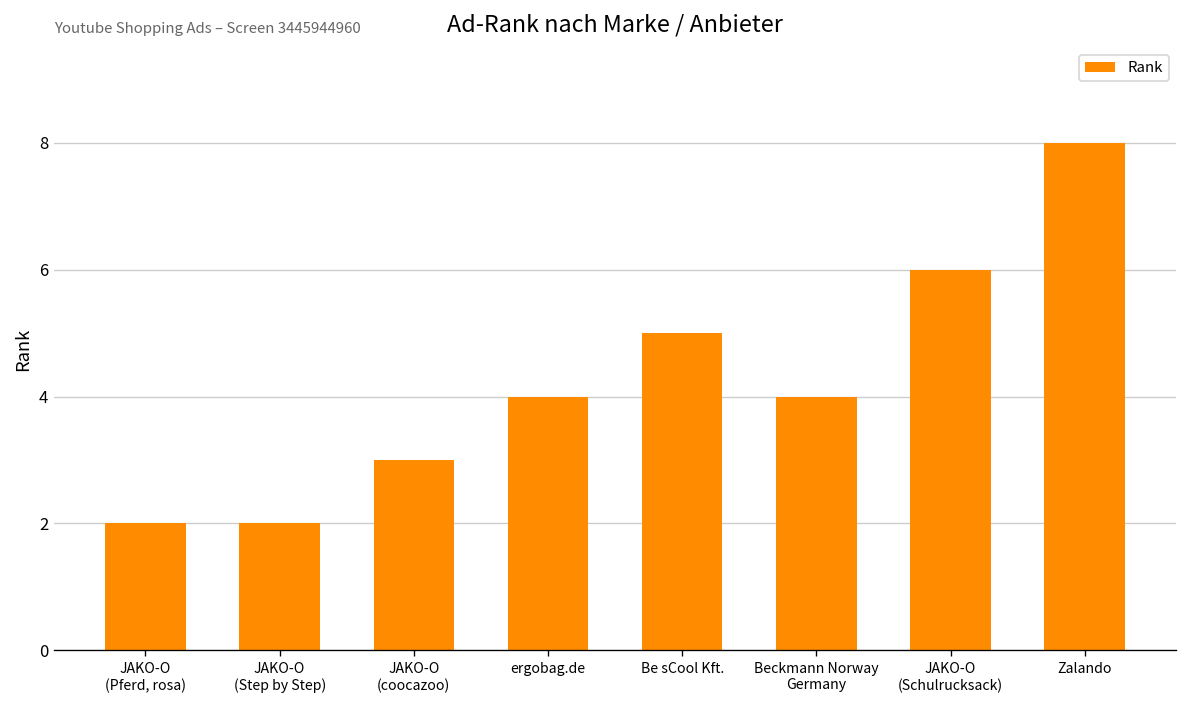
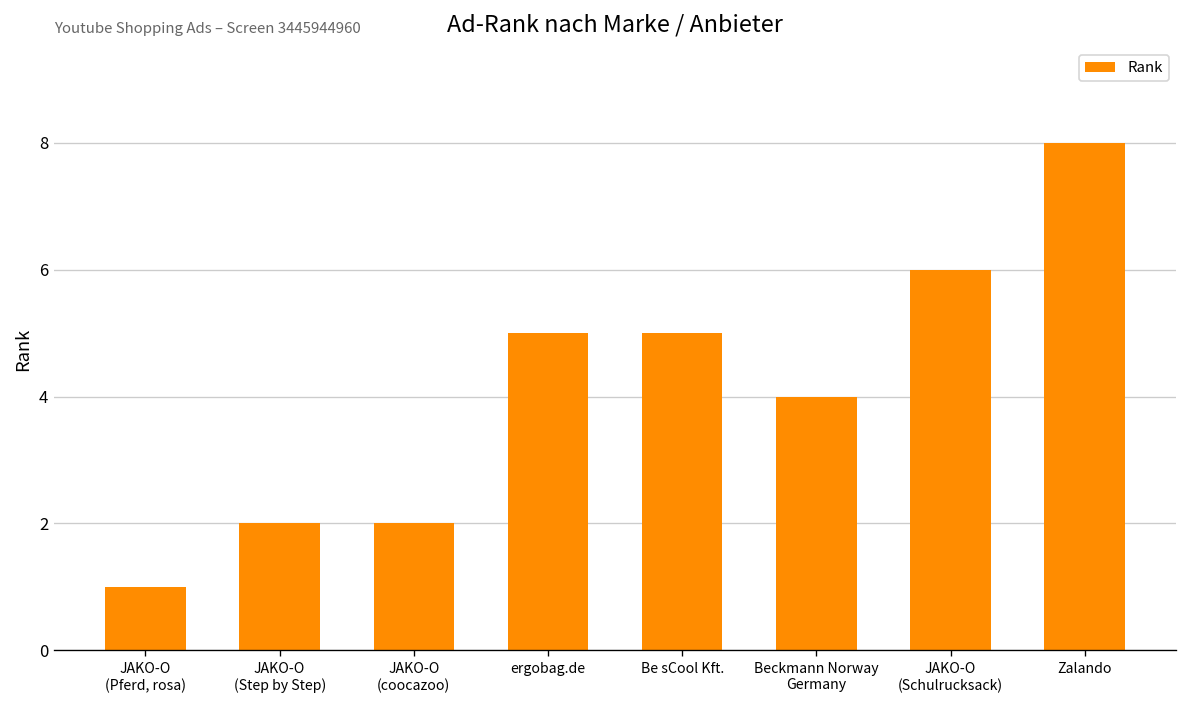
JAKO-O (Pferd, rosa): 2 -> 1
JAKO-O (coocazoo): 3 -> 2
ergobag.de: 4 -> 5
